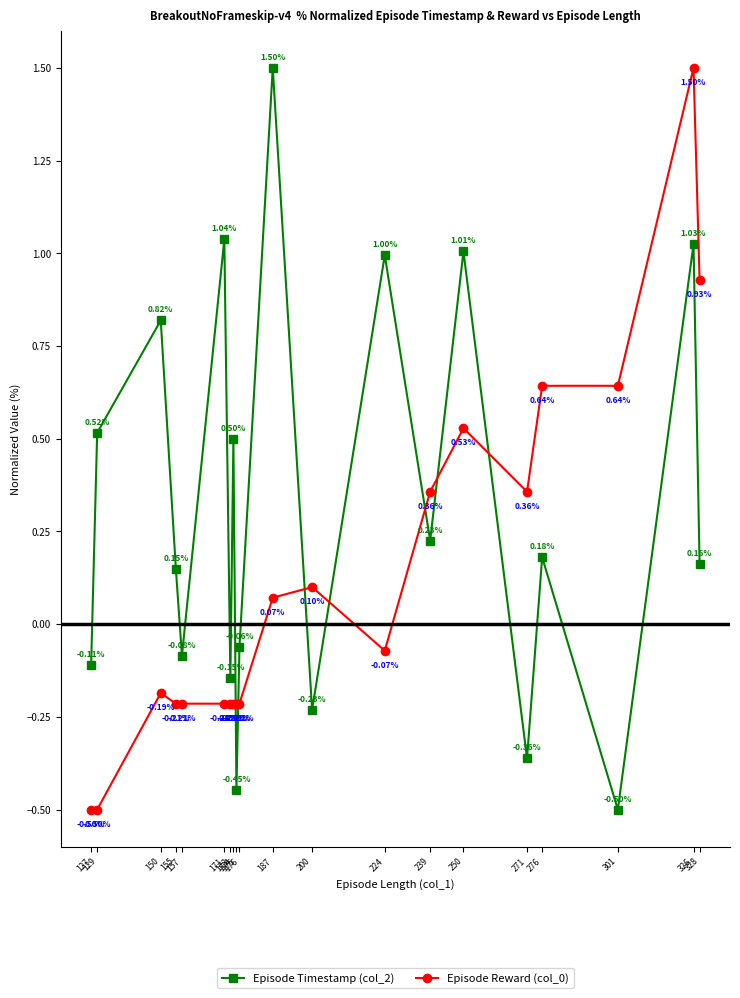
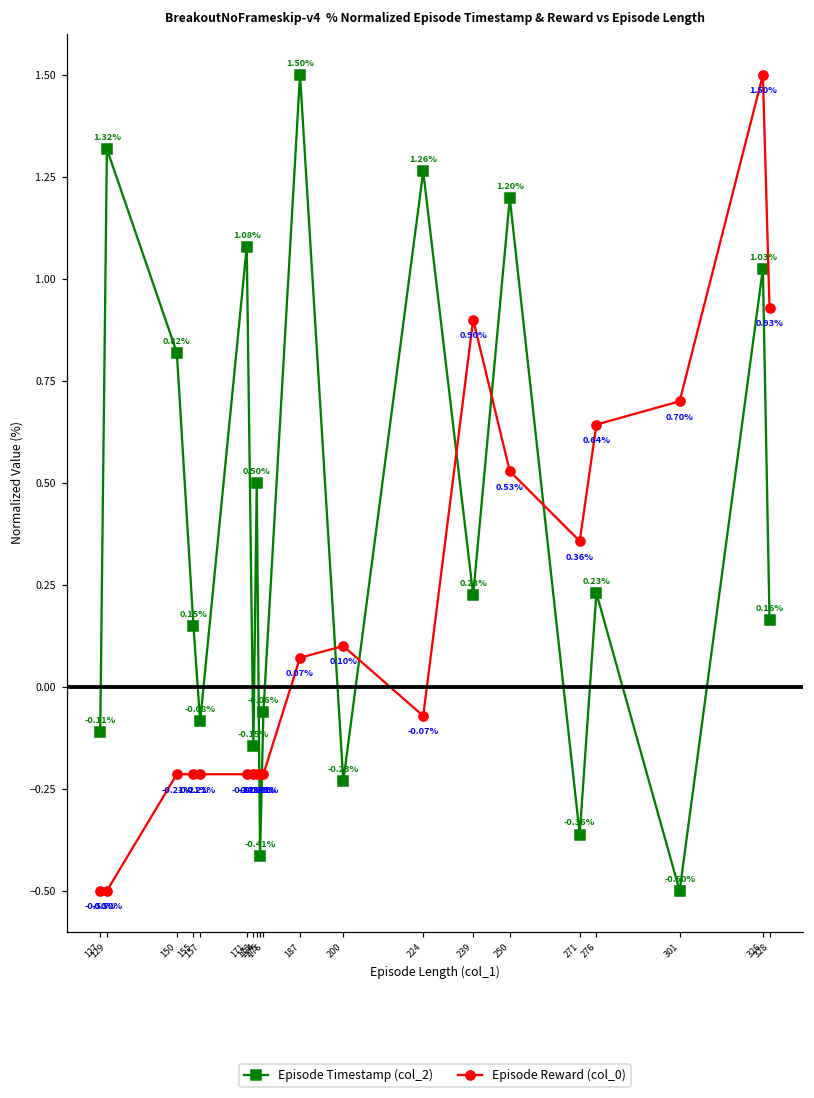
Episode Timestamp (col_2), 129: 0.52% -> 1.32%
Episode Reward (col_0), 150: -0.19% -> -0.21%
Episode Timestamp (col_2), 171: 1.04% -> 1.08%
Episode Timestamp (col_2), 175: -0.45% -> -0.41%
Episode Timestamp (col_2), 224: 1.00% -> 1.26%
Episode Reward (col_0), 239: 0.36% -> 0.90%
Episode Timestamp (col_2), 250: 1.01% -> 1.20%
Episode Timestamp (col_2), 276: 0.18% -> 0.23%
Episode Reward (col_0), 301: 0.64% -> 0.70%
